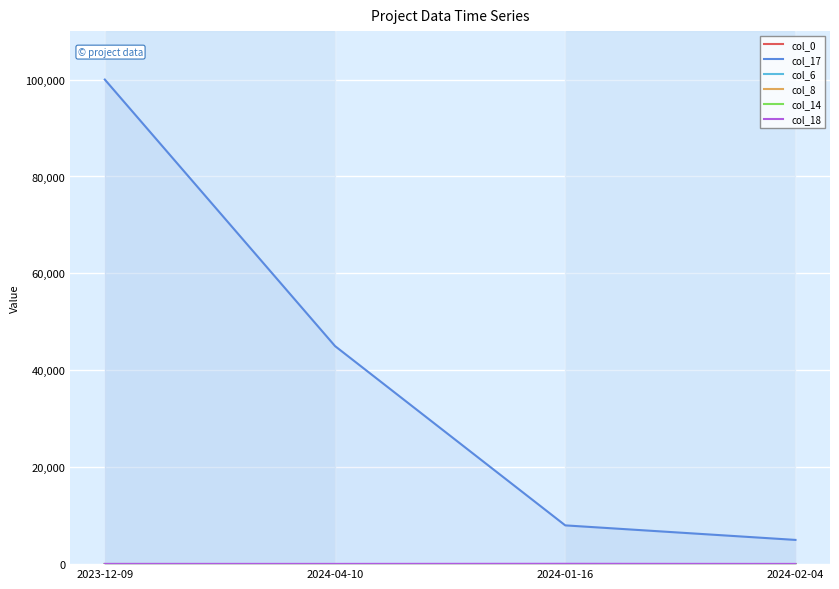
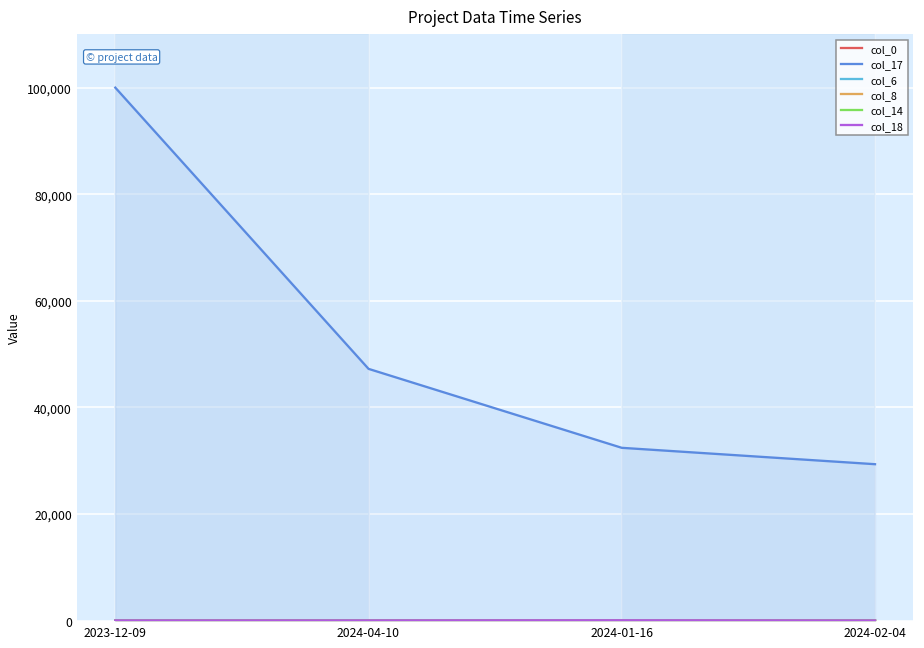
col_17, 2024-04-10: 45,000 -> 47,000
col_17, 2024-01-16: 8,000 -> 32,000
col_17, 2024-02-04: 5,000 -> 29,000
